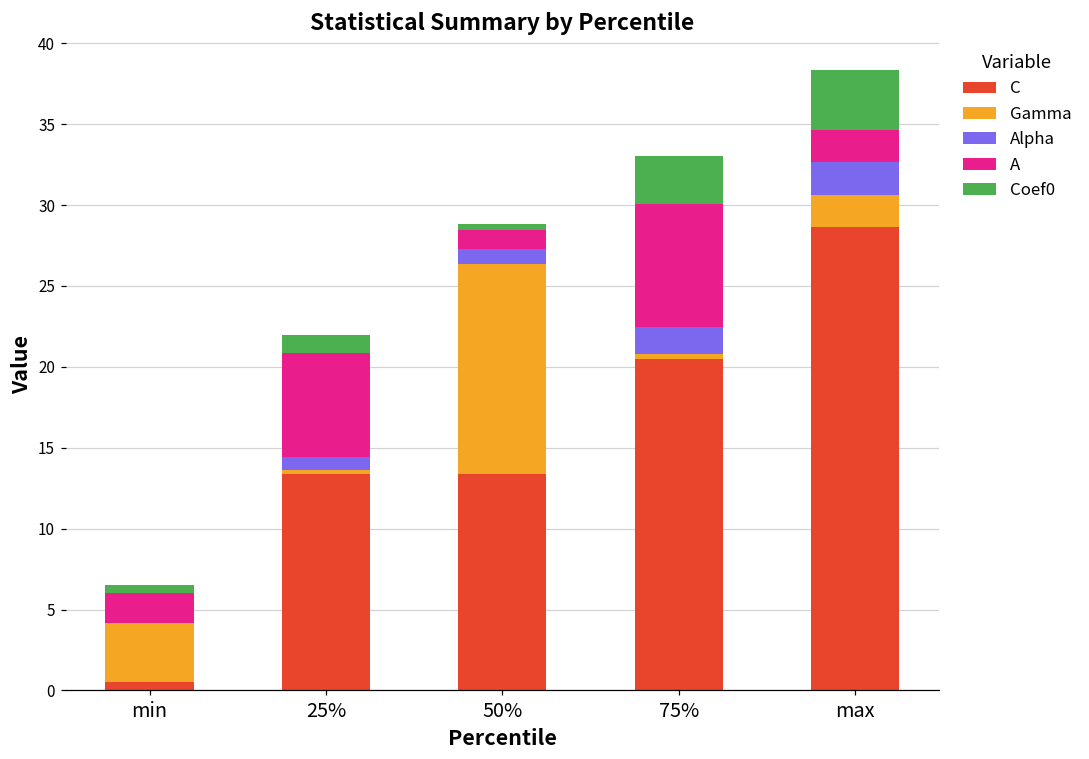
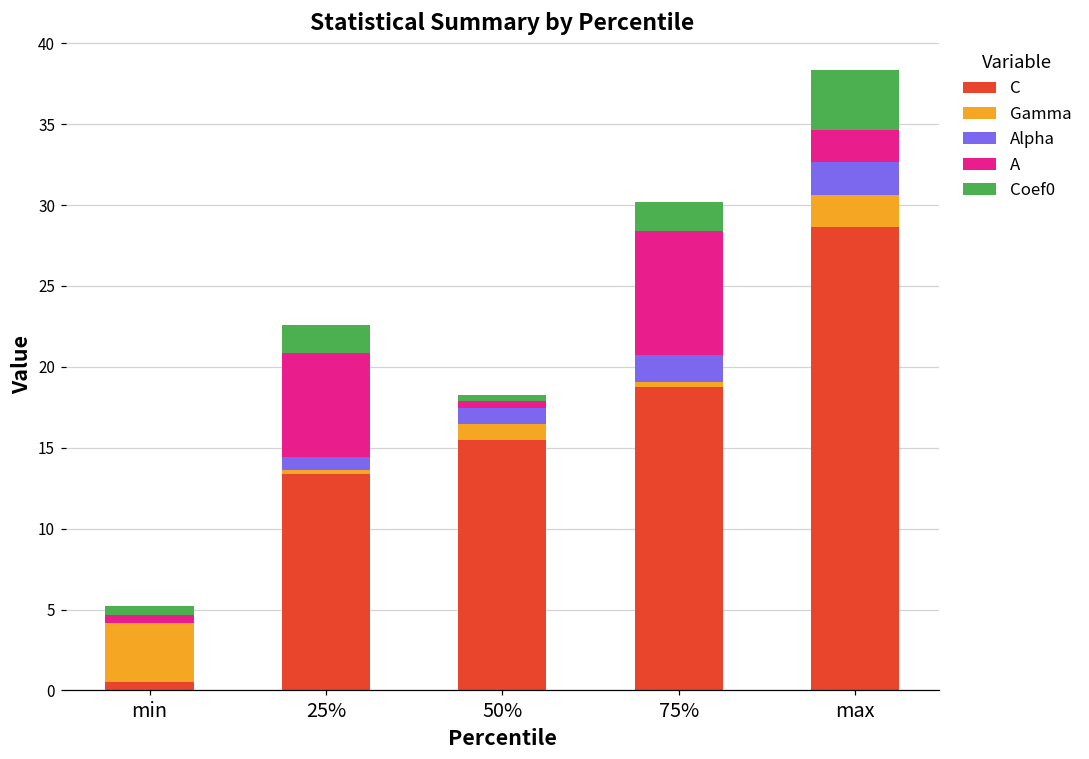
A, min: 1.8 -> 0.5
Coef0, 25%: 1.1 -> 1.7
C, 50%: 13.4 -> 15.5
Gamma, 50%: 12.9 -> 1.0
A, 50%: 1.2 -> 0.4
C, 75%: 20.5 -> 18.8
Coef0, 75%: 3.0 -> 1.8
